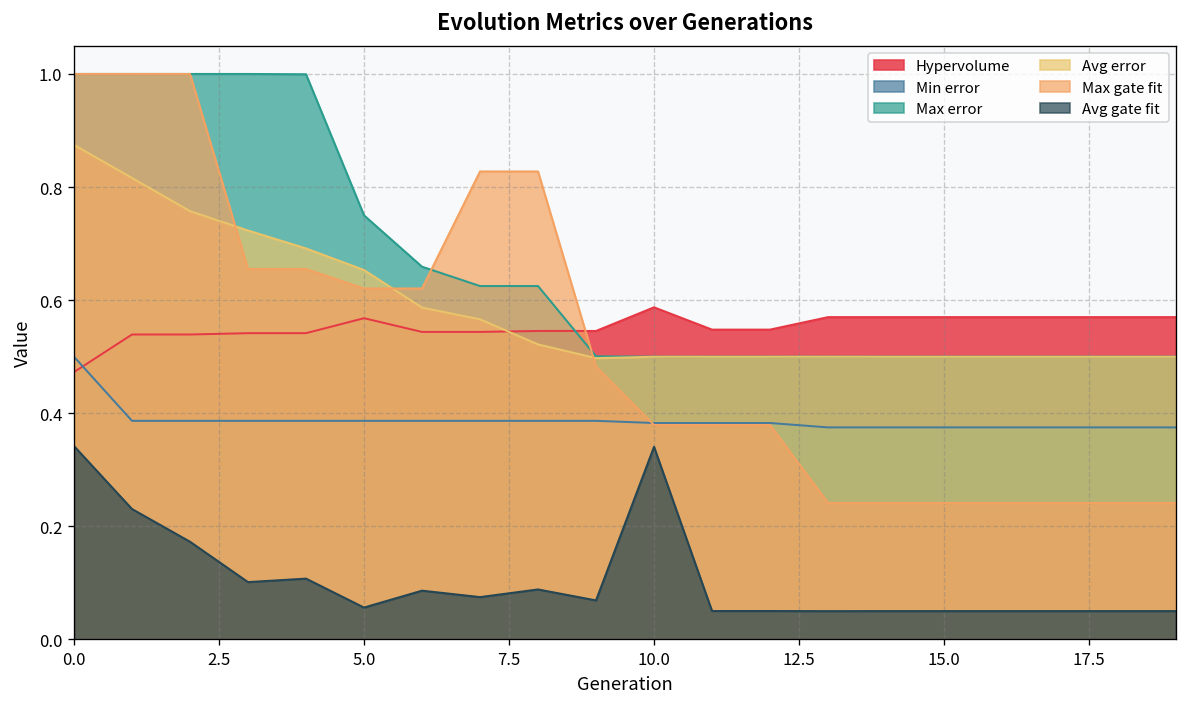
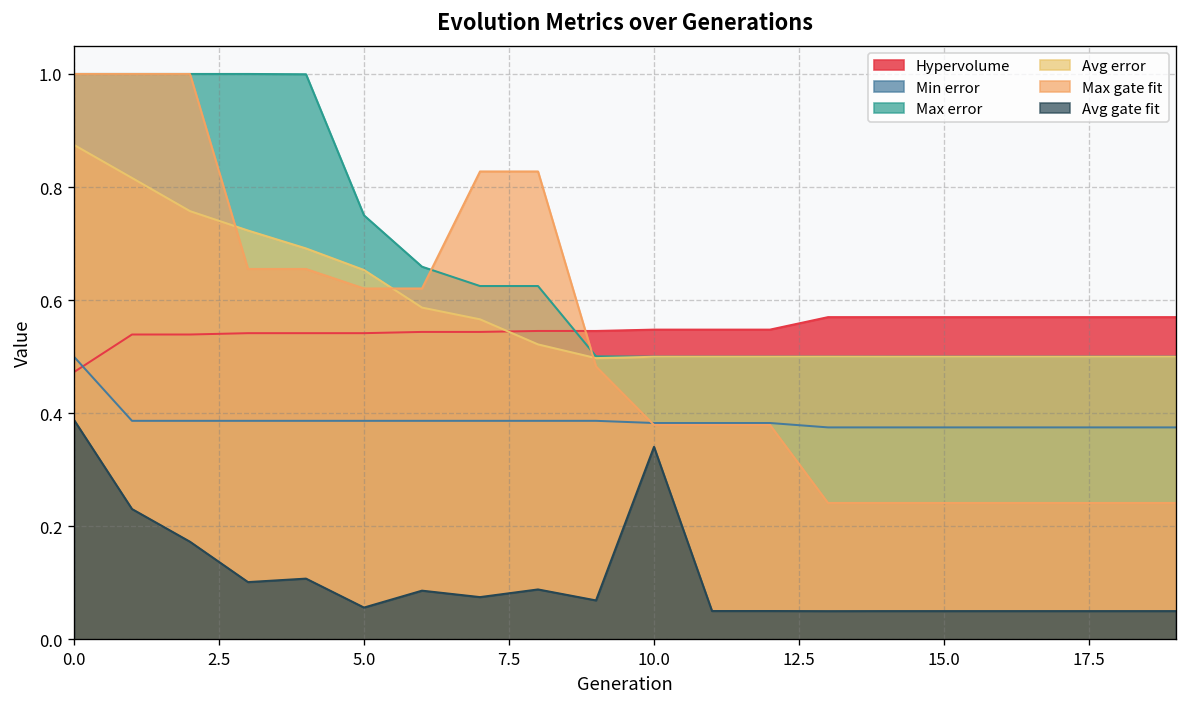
Avg gate fit, 0.0: 0.34 -> 0.39
Hypervolume, 5.0: 0.57 -> 0.54
Hypervolume, 10.0: 0.59 -> 0.55
